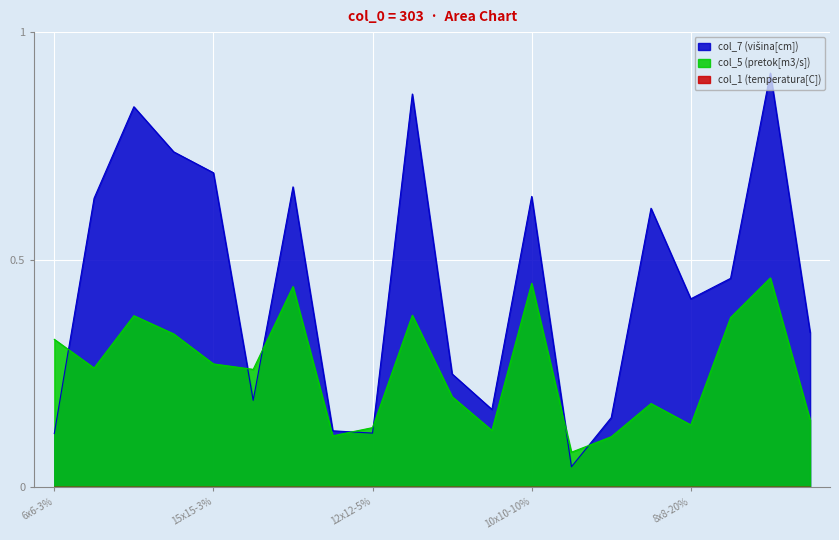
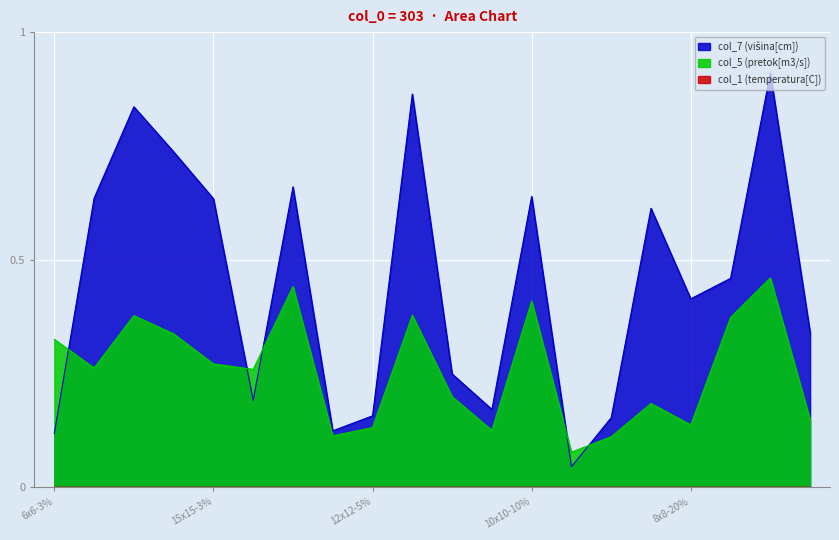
col_7 (višina[cm]), 15x15-3%: 0.69 -> 0.63
col_7 (višina[cm]), 12x12-5%: 0.12 -> 0.16
col_5 (pretok[m3/s]), 10x10-10%: 0.45 -> 0.41
